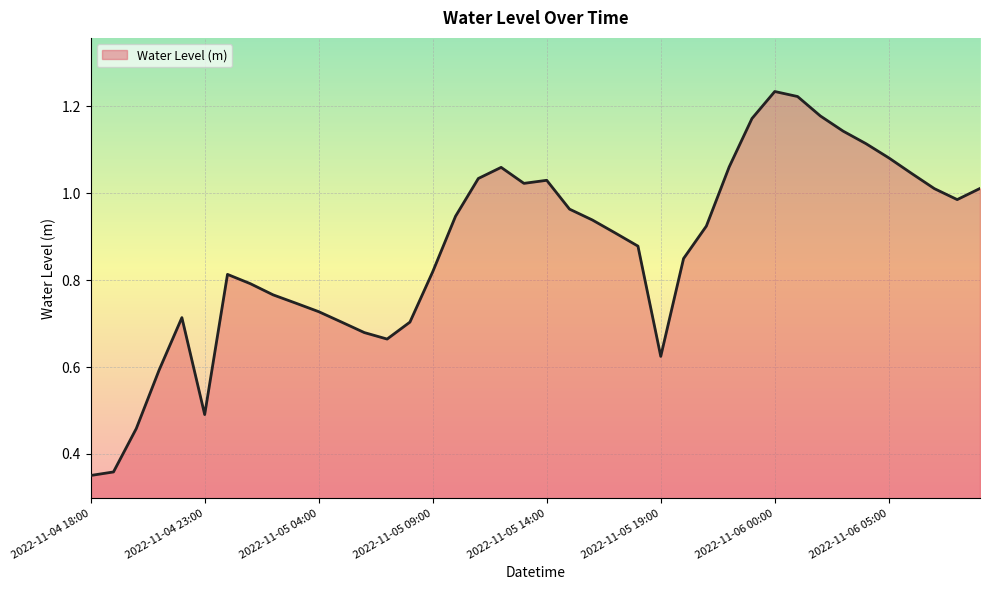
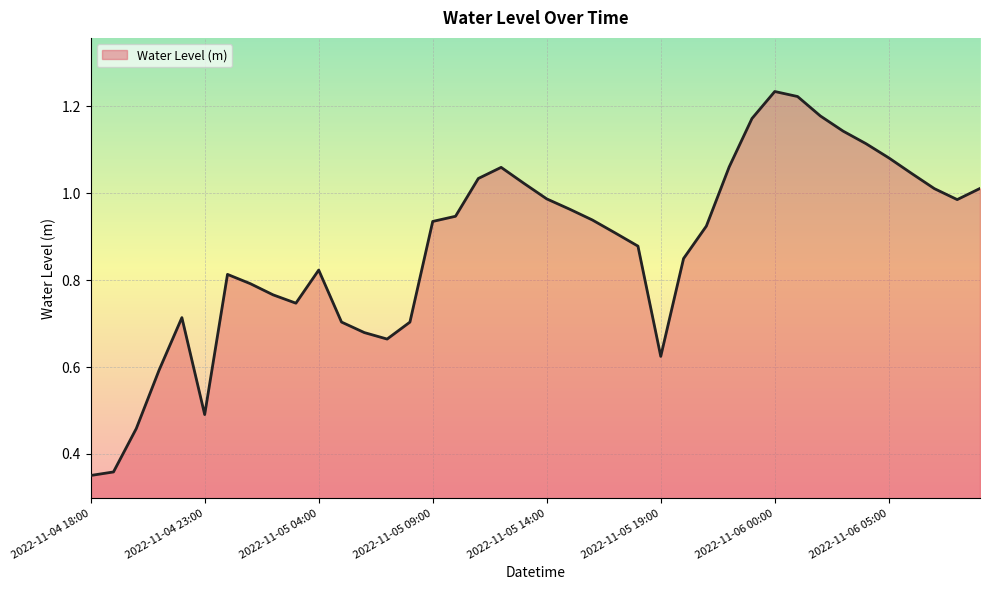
2022-11-05 04:00: 0.73 -> 0.82
2022-11-05 09:00: 0.82 -> 0.94
2022-11-05 14:00: 1.03 -> 0.99
